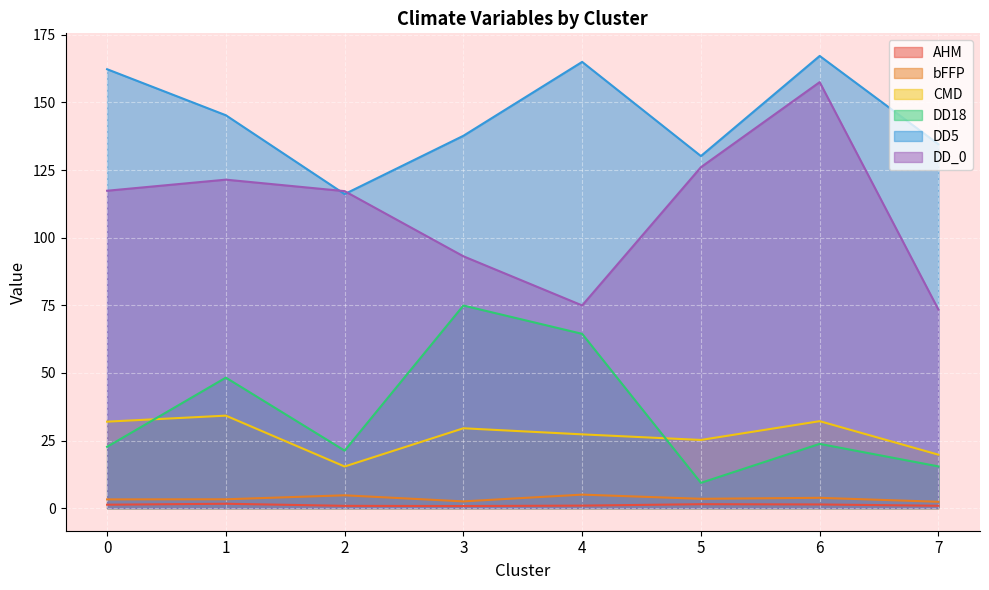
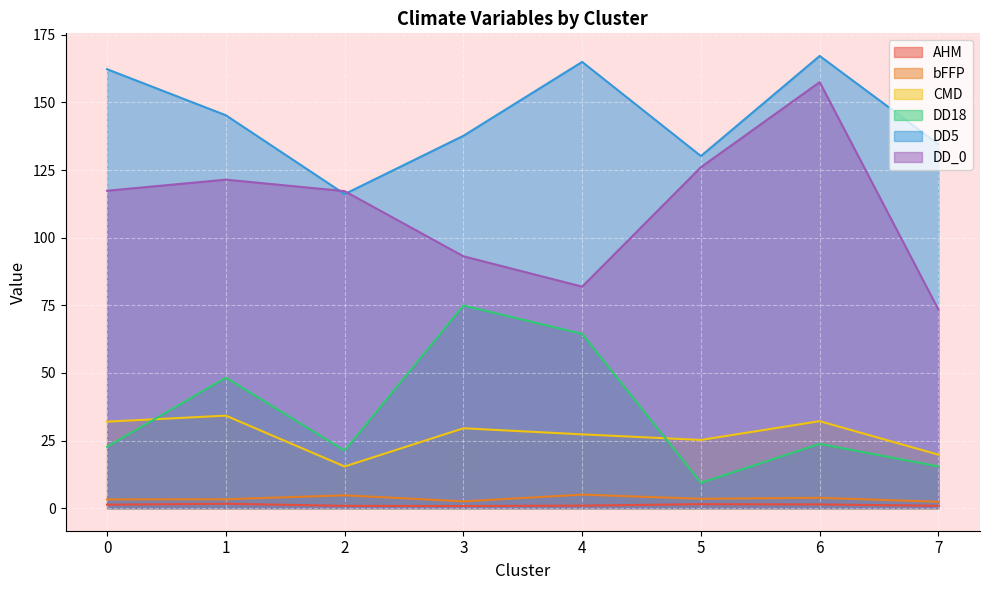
DD_0, 4: 75 -> 82
